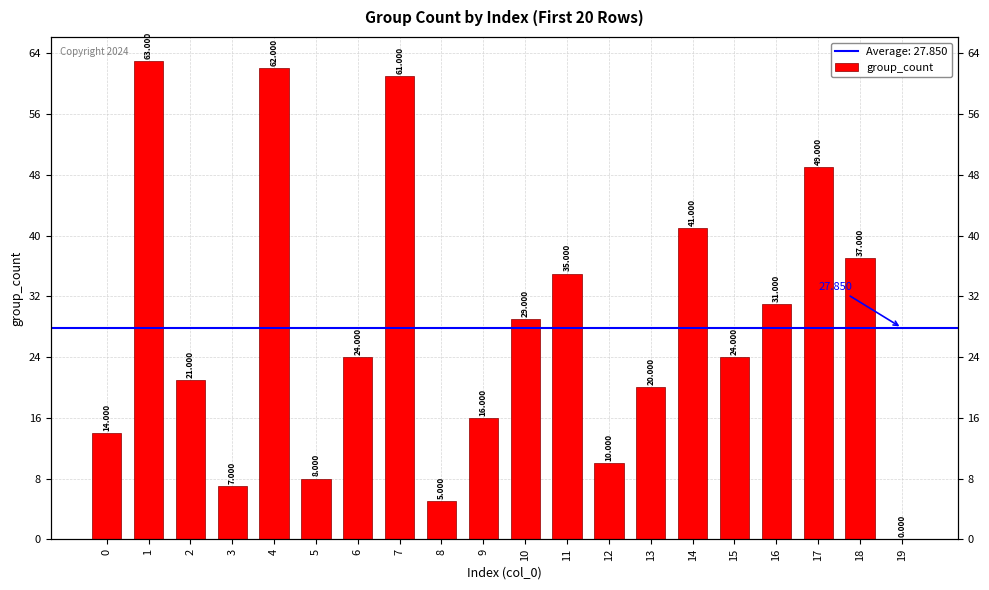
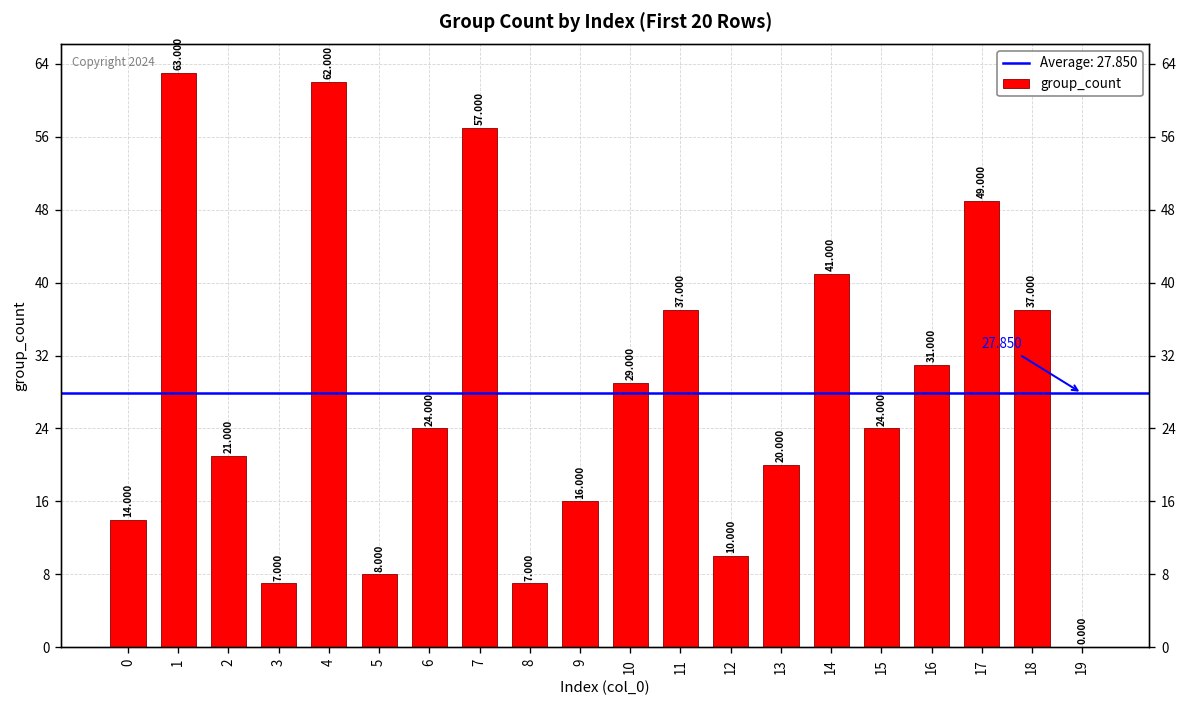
7: 61.000 -> 57.000
8: 5.000 -> 7.000
11: 35.000 -> 37.000
